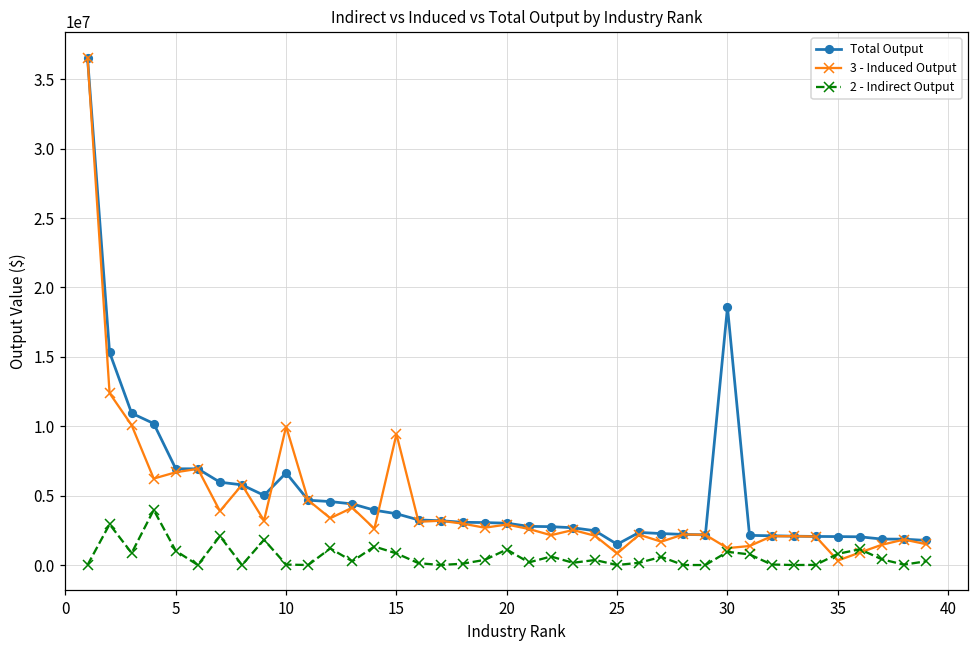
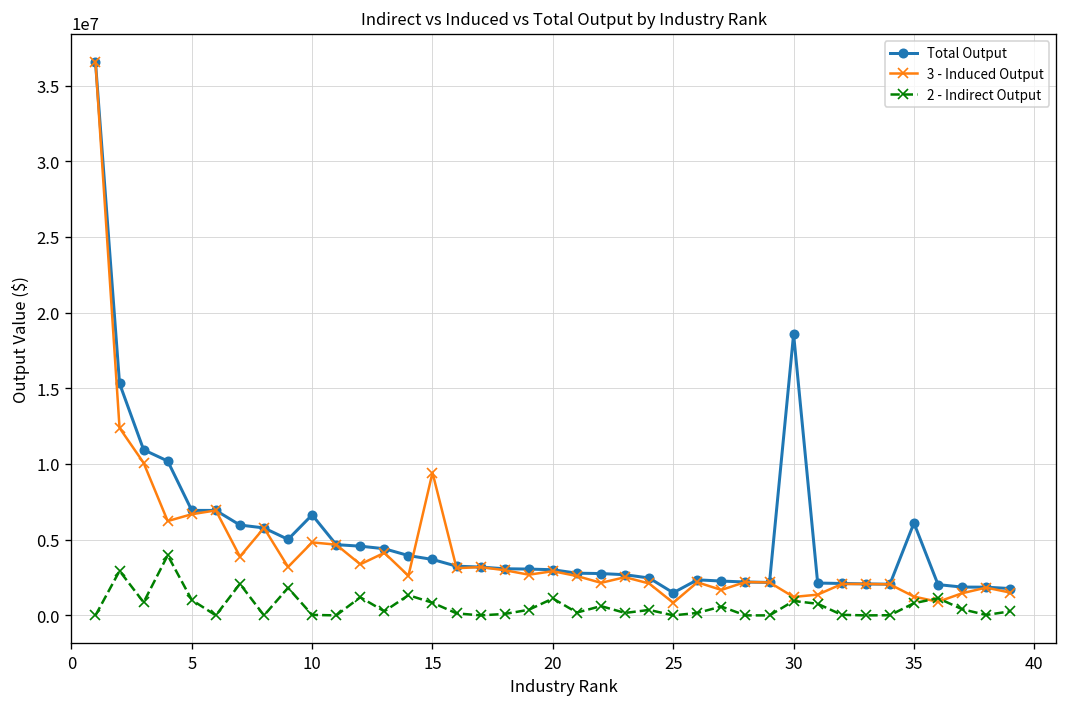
3 - Induced Output, 10: 10000000 -> 4800000
Total Output, 35: 2000000 -> 6100000
3 - Induced Output, 35: 300000 -> 1200000
